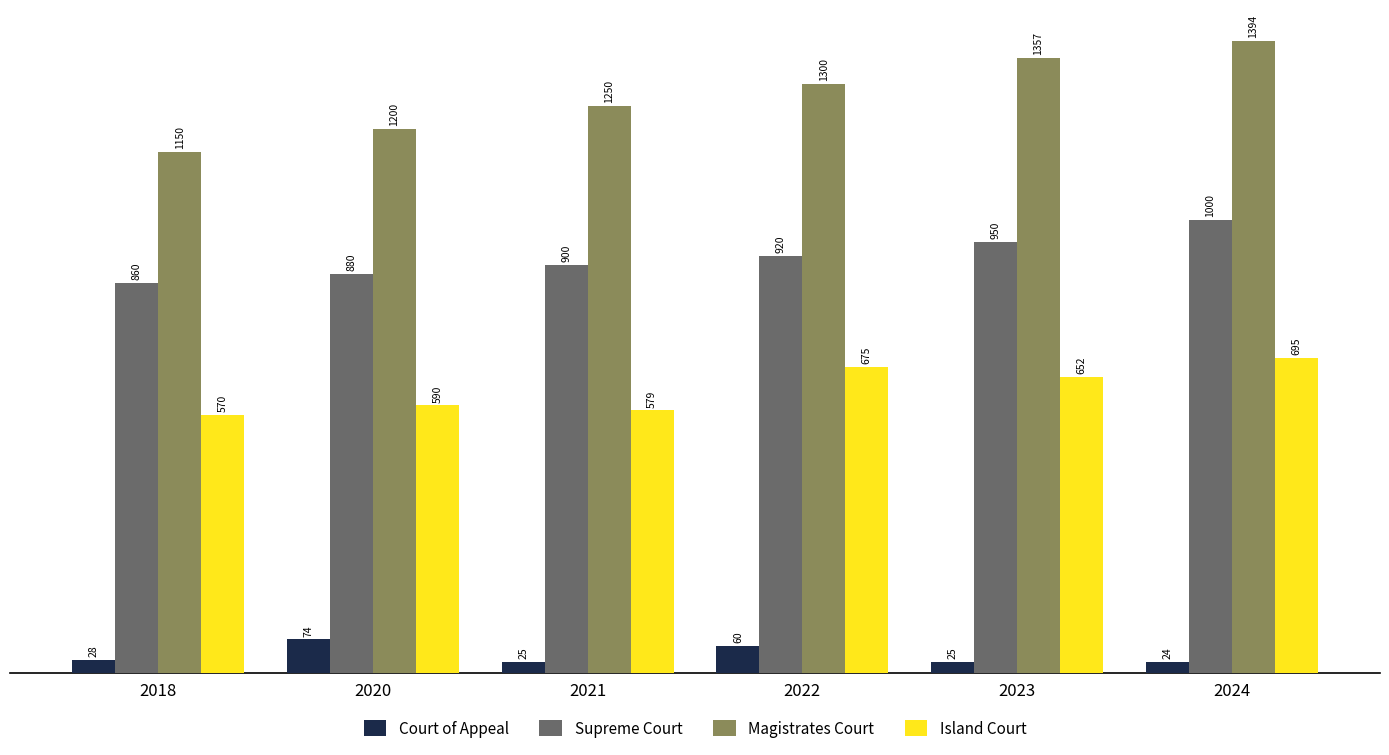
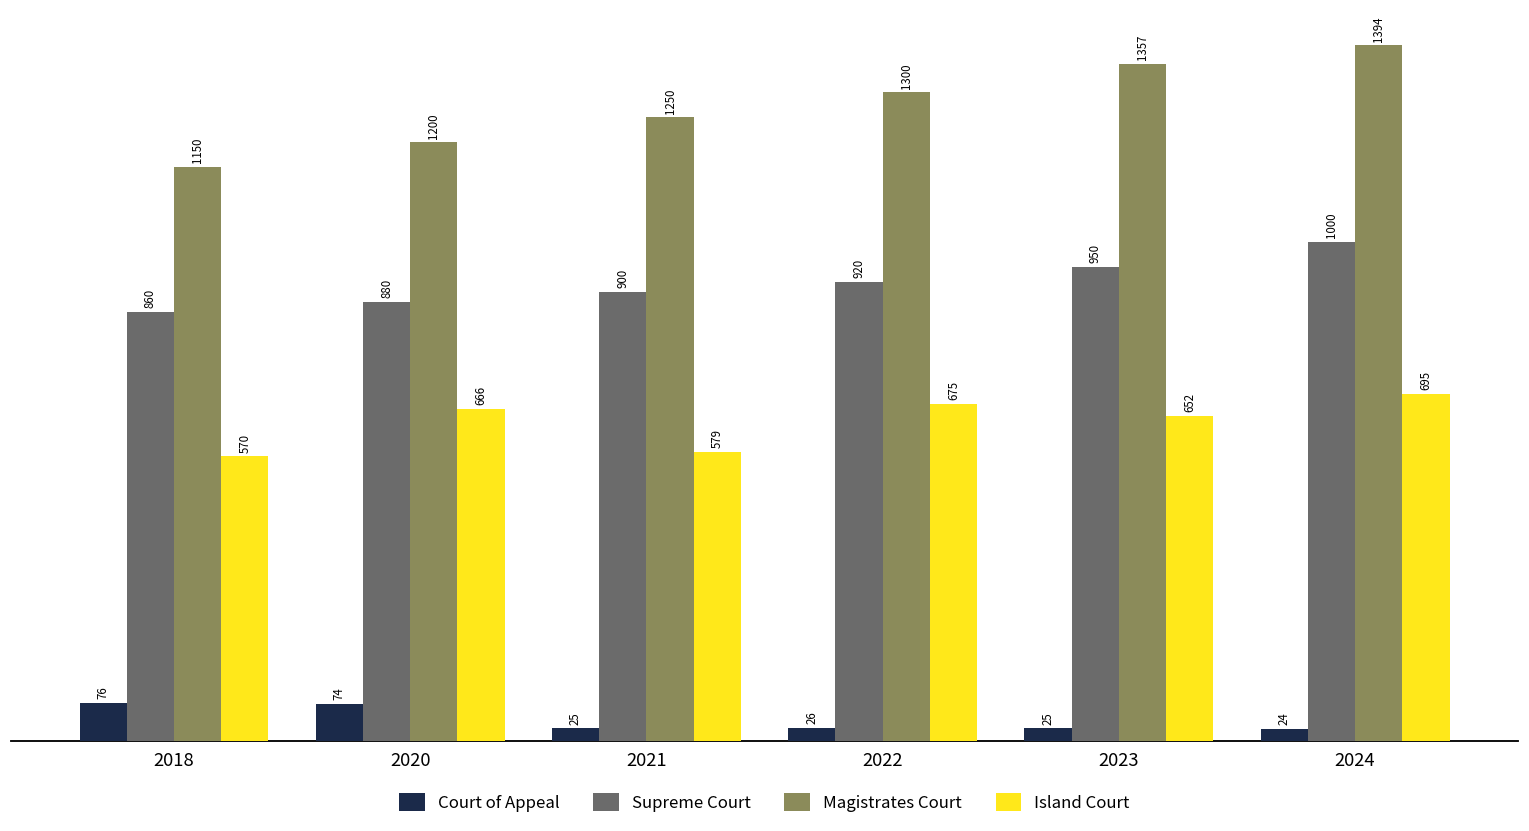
Court of Appeal, 2018: 28 -> 76
Island Court, 2020: 590 -> 666
Court of Appeal, 2022: 60 -> 26
